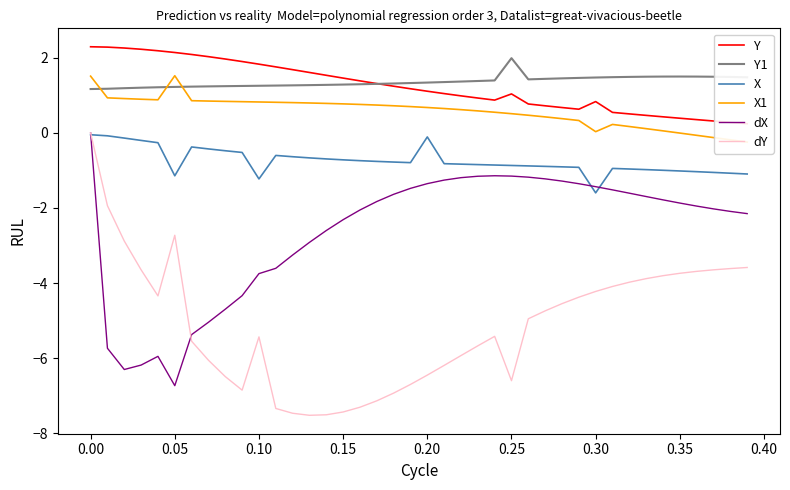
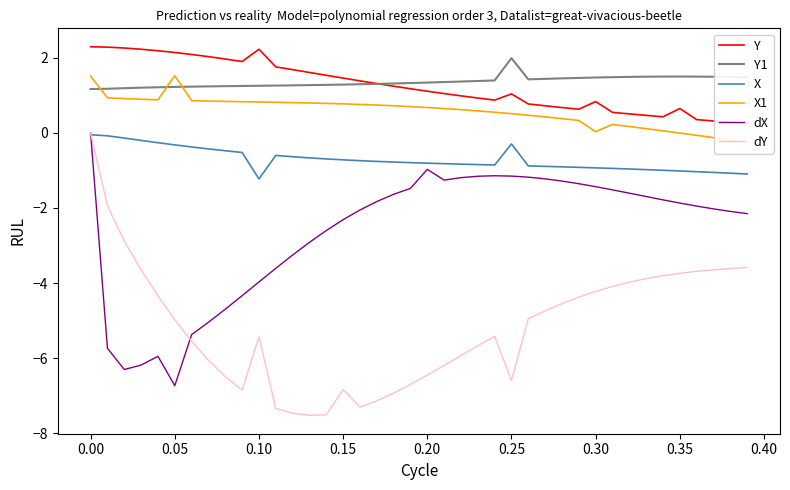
X, 0.05: -1.1 -> -0.3
dY, 0.05: -2.7 -> -5.0
Y, 0.10: 1.8 -> 2.2
dX, 0.10: -3.7 -> -4.0
dY, 0.15: -7.4 -> -6.8
X, 0.20: -0.1 -> -0.8
dX, 0.20: -1.4 -> -1.0
X, 0.25: -0.9 -> -0.3
X, 0.30: -1.6 -> -0.9
Y, 0.35: 0.4 -> 0.6
